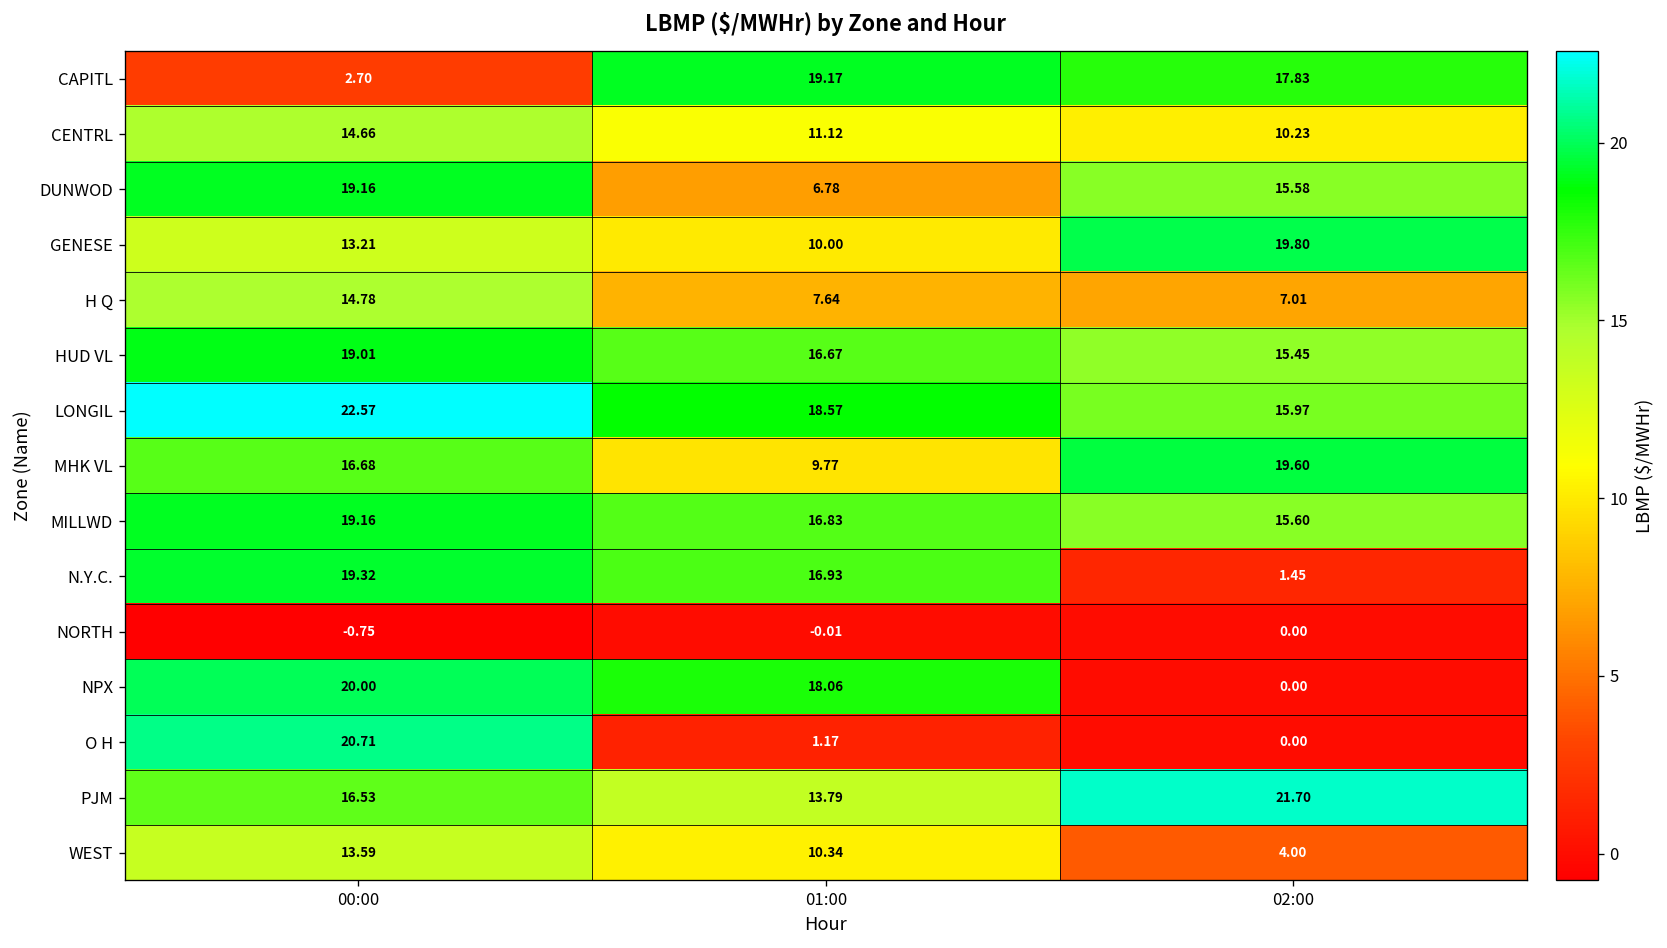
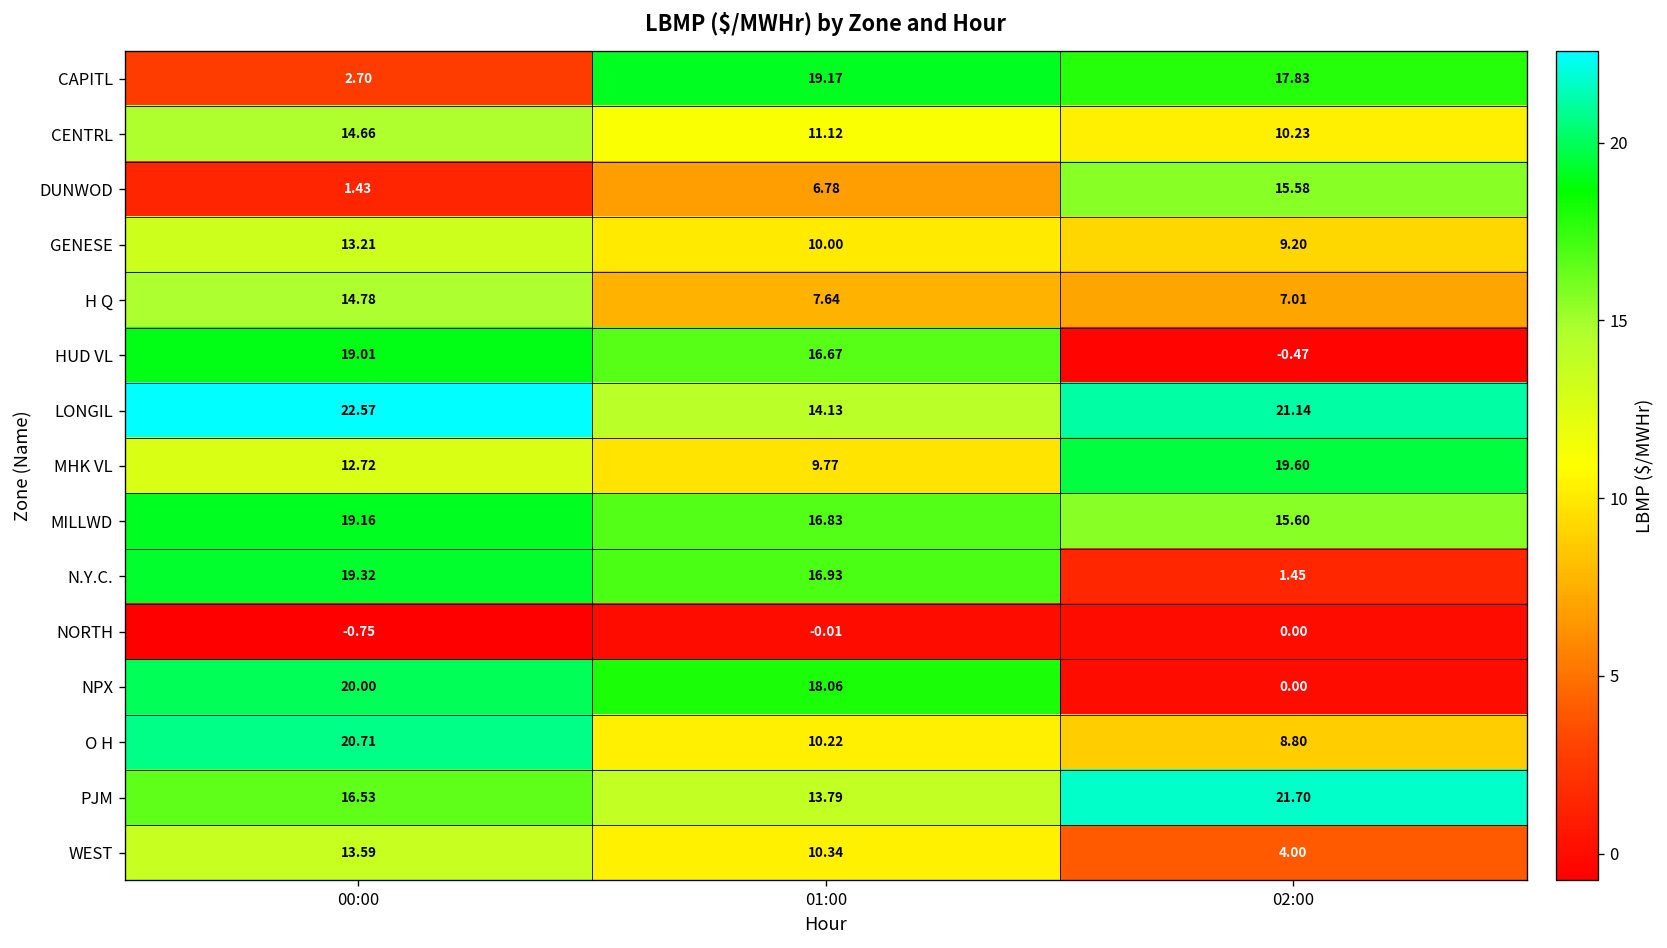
DUNWOD, 00:00: 19.16 -> 1.43
GENESE, 02:00: 19.80 -> 9.20
HUD VL, 02:00: 15.45 -> -0.47
LONGIL, 01:00: 18.57 -> 14.13
LONGIL, 02:00: 15.97 -> 21.14
MHK VL, 00:00: 16.68 -> 12.72
O H, 01:00: 1.17 -> 10.22
O H, 02:00: 0.00 -> 8.80
